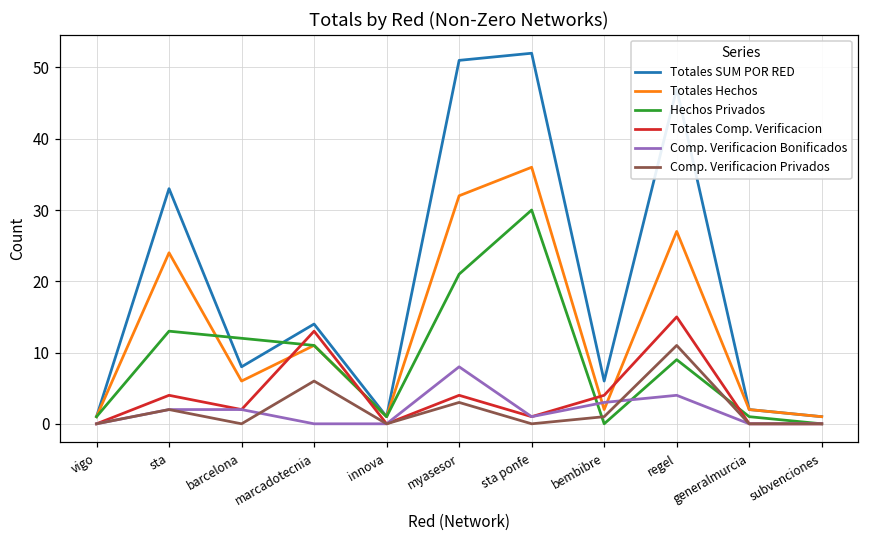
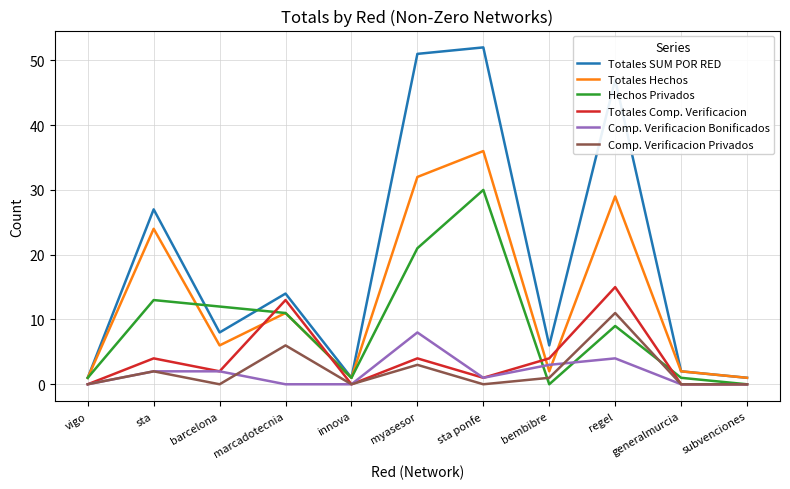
Totales SUM POR RED, sta: 33 -> 27
Totales Hechos, regel: 27 -> 29
